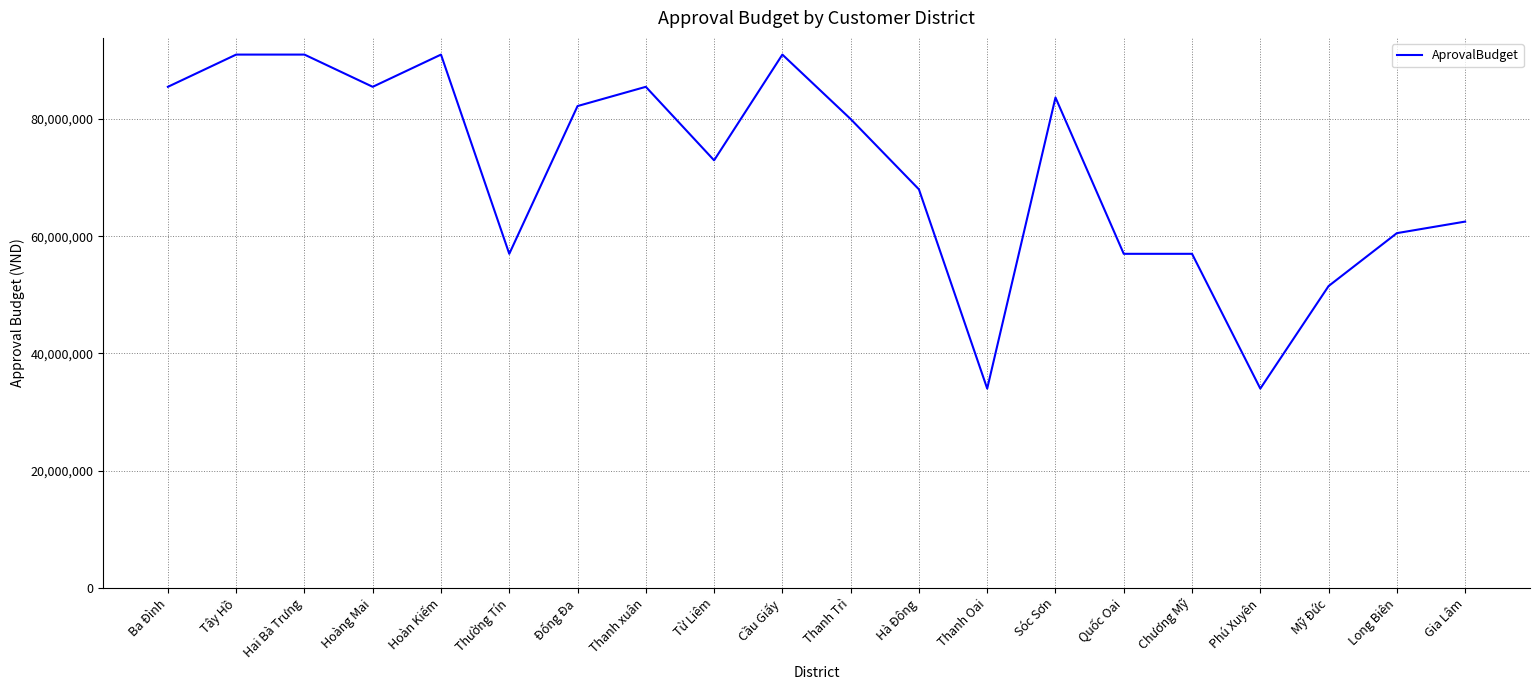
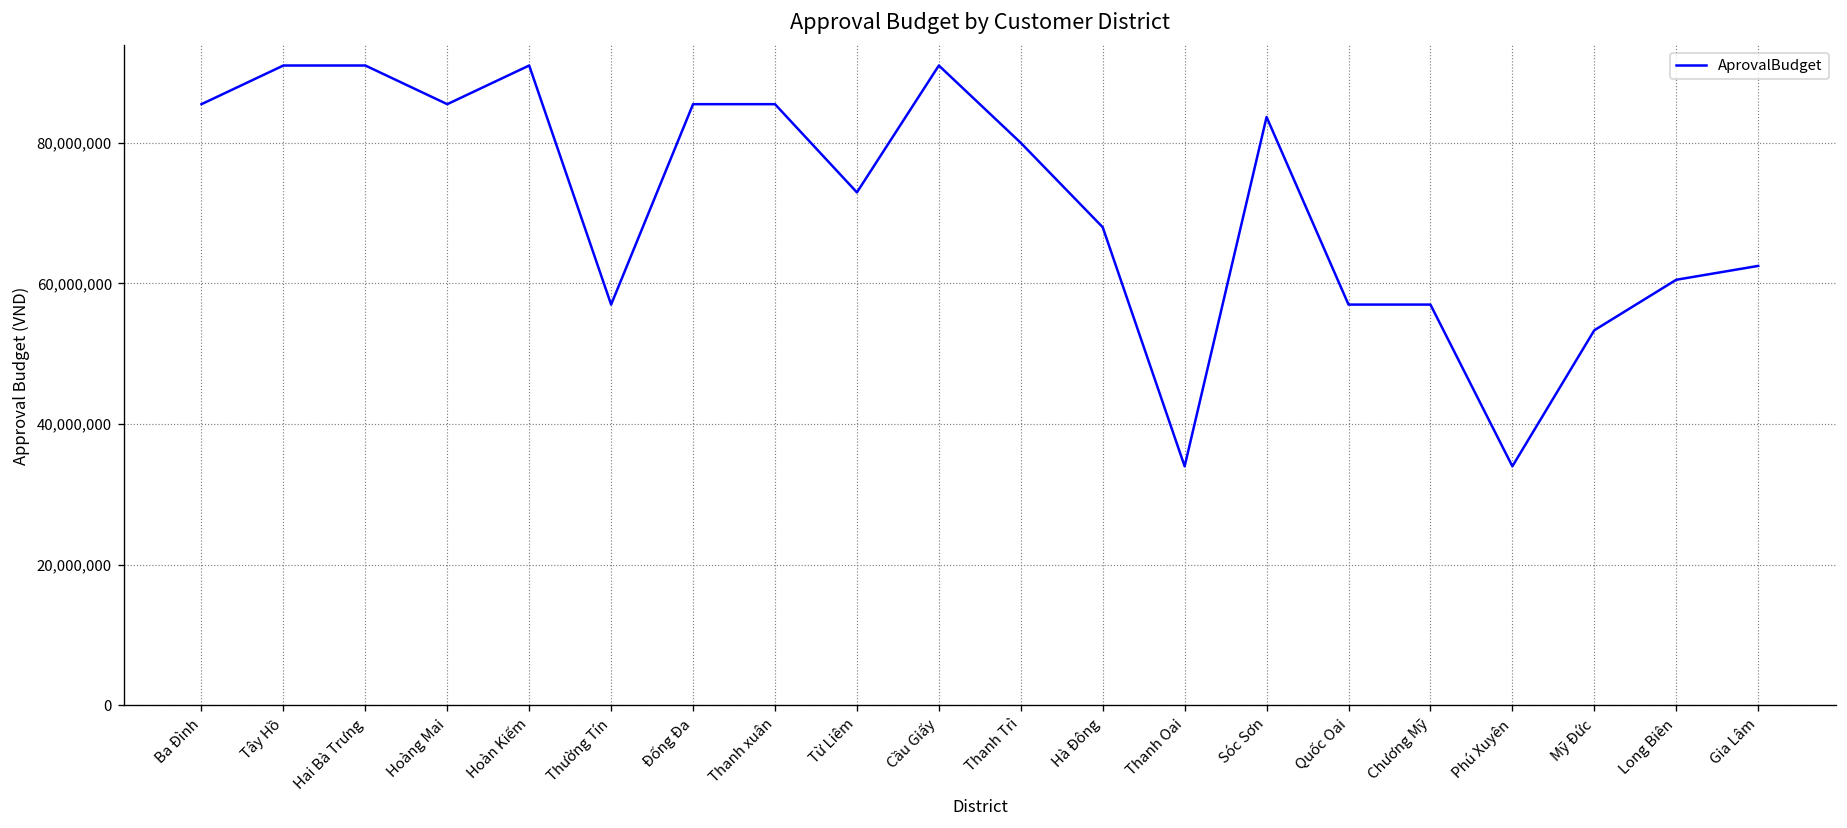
Đống Đa: 82,000,000 -> 86,000,000
Mỹ Đức: 52,000,000 -> 53,000,000
